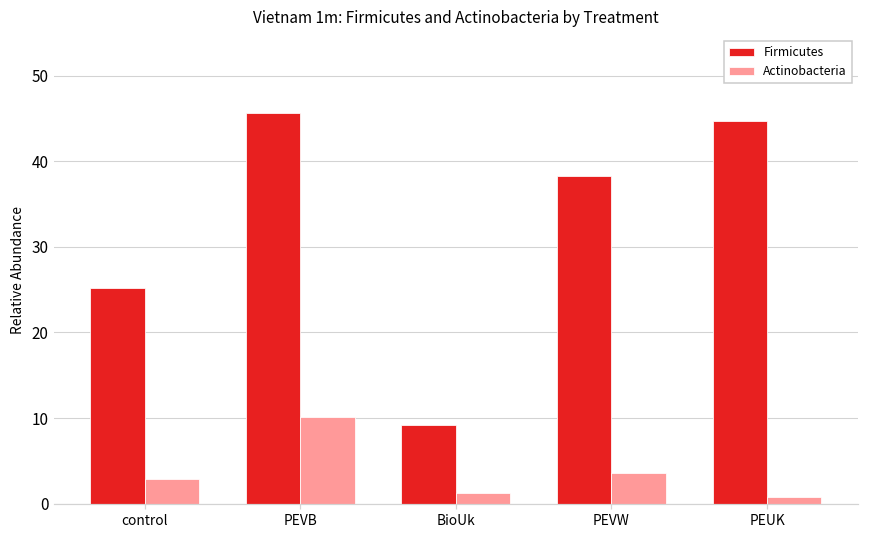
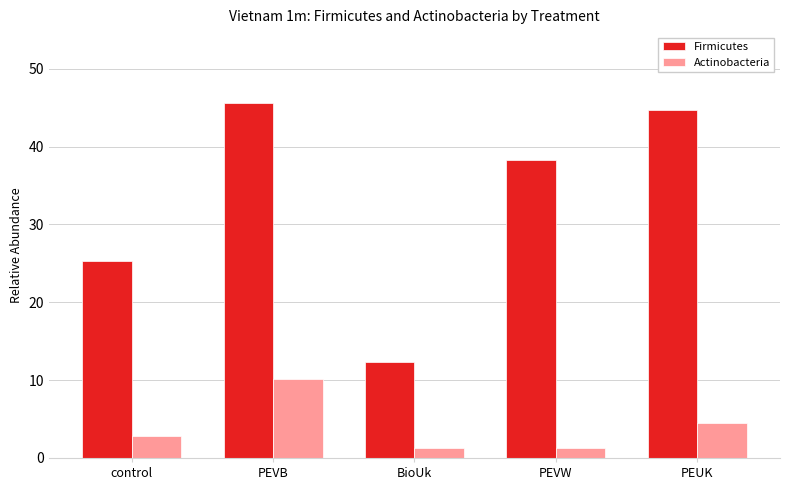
Firmicutes, BioUk: 9 -> 12
Actinobacteria, PEVW: 4 -> 1
Actinobacteria, PEUK: 1 -> 4
